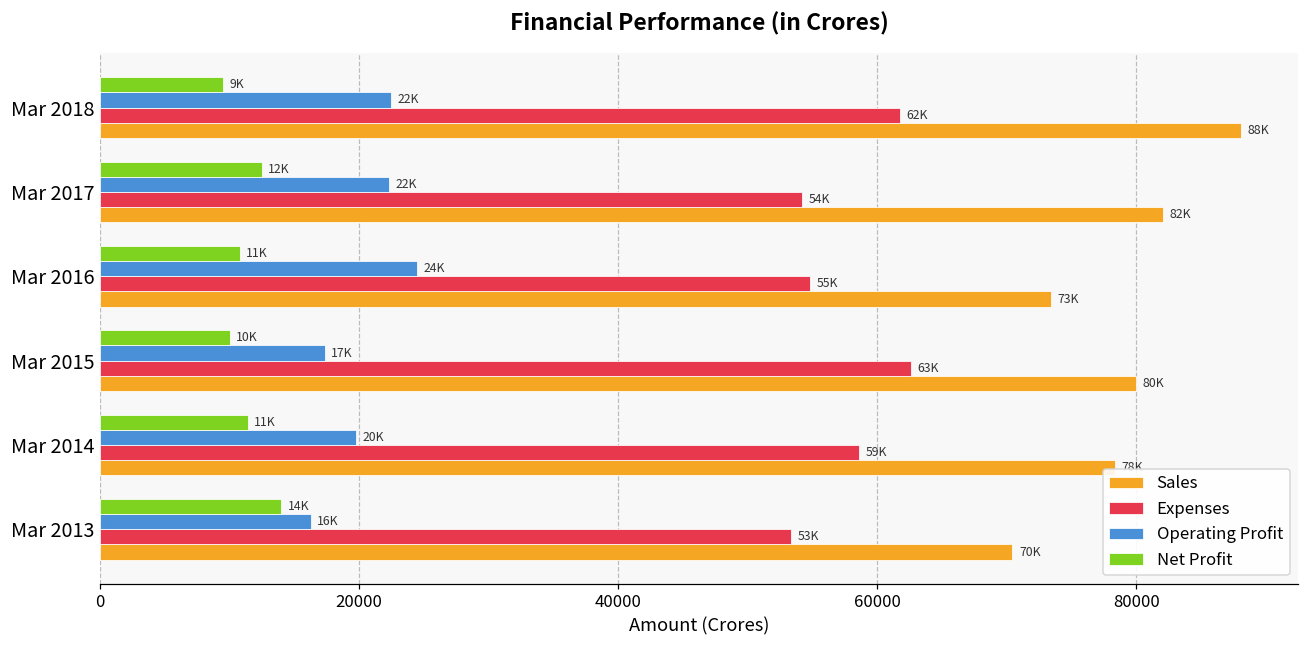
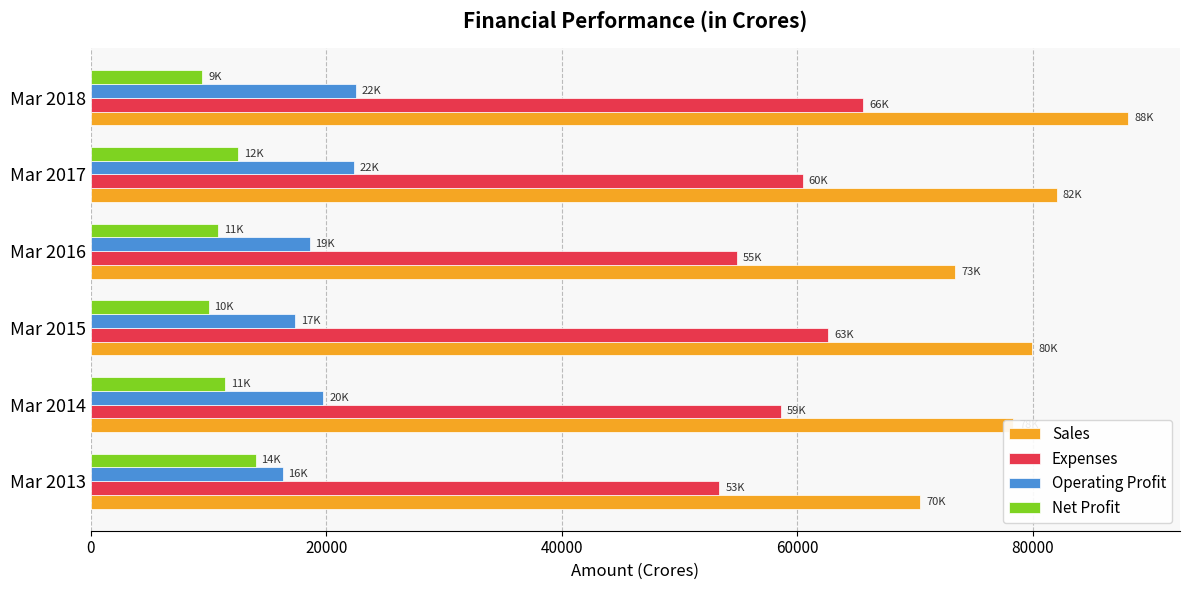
Expenses, Mar 2018: 62K -> 66K
Expenses, Mar 2017: 54K -> 60K
Operating Profit, Mar 2016: 24K -> 19K
